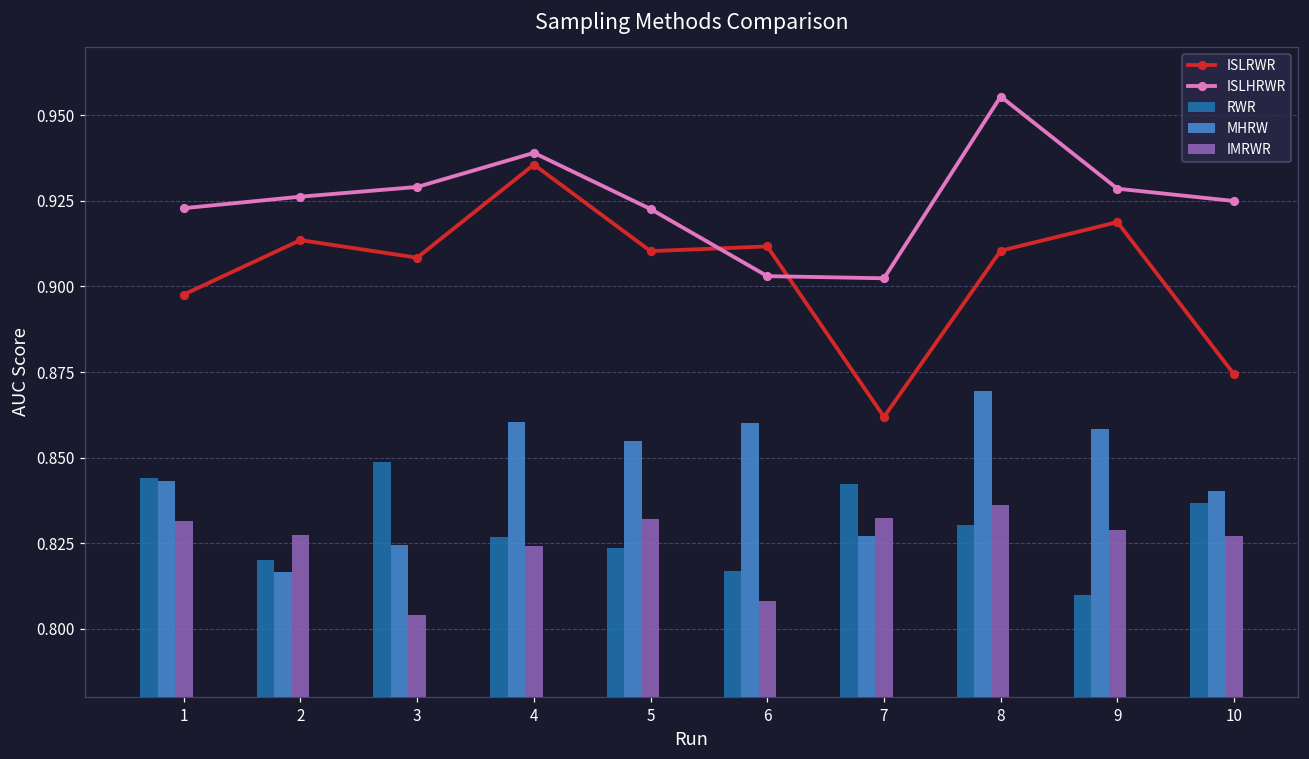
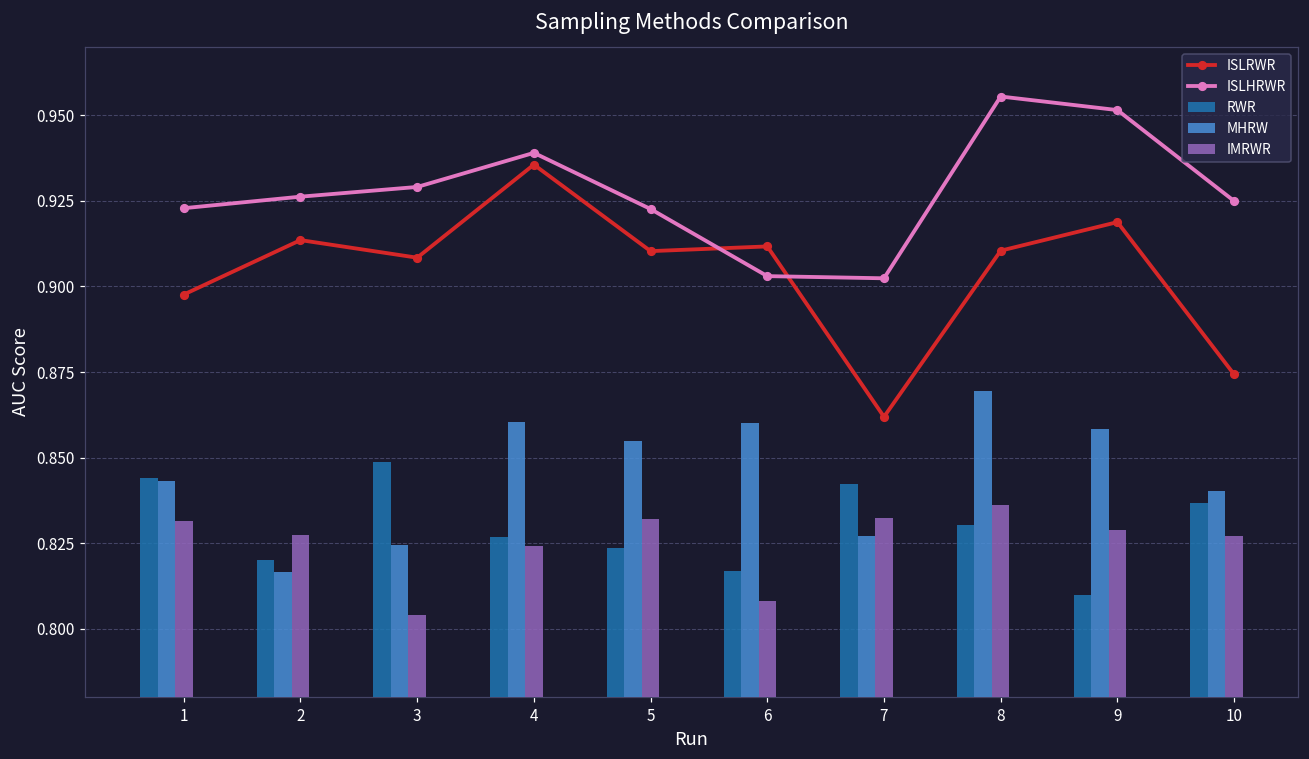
ISLHRWR, 9: 0.929 -> 0.952
